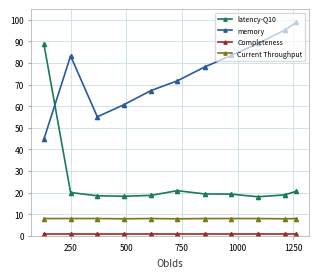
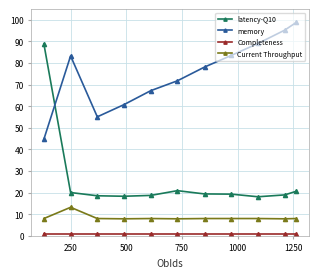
Current Throughput, 250: 8 -> 13
